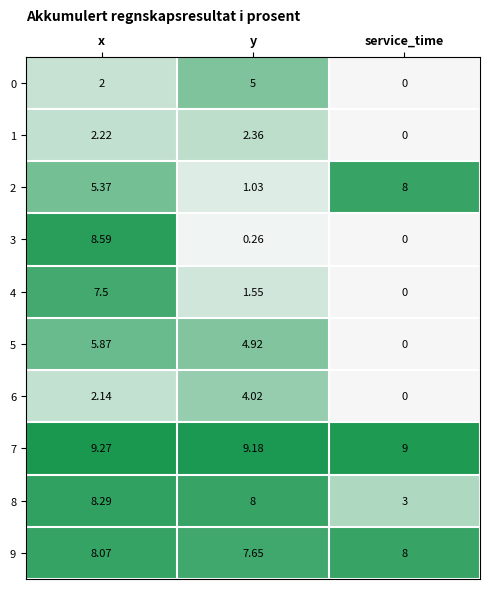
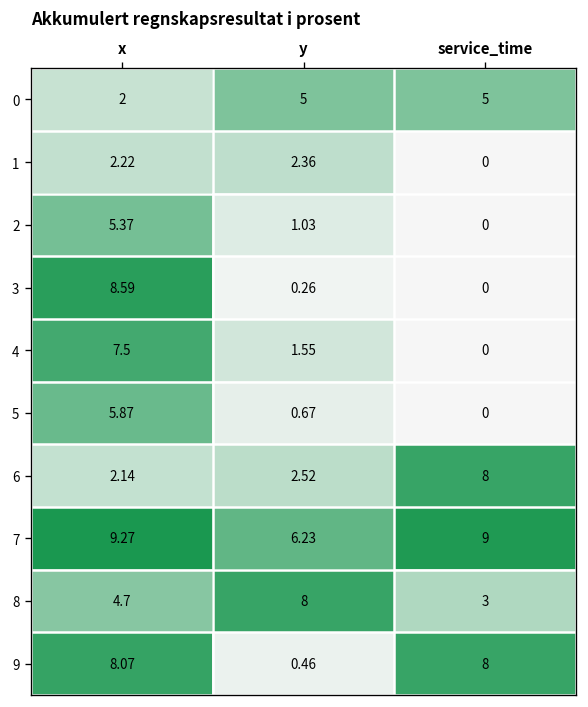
0, service_time: 0 -> 5
2, service_time: 8 -> 0
5, y: 4.92 -> 0.67
6, y: 4.02 -> 2.52
6, service_time: 0 -> 8
7, y: 9.18 -> 6.23
8, x: 8.29 -> 4.7
9, y: 7.65 -> 0.46
